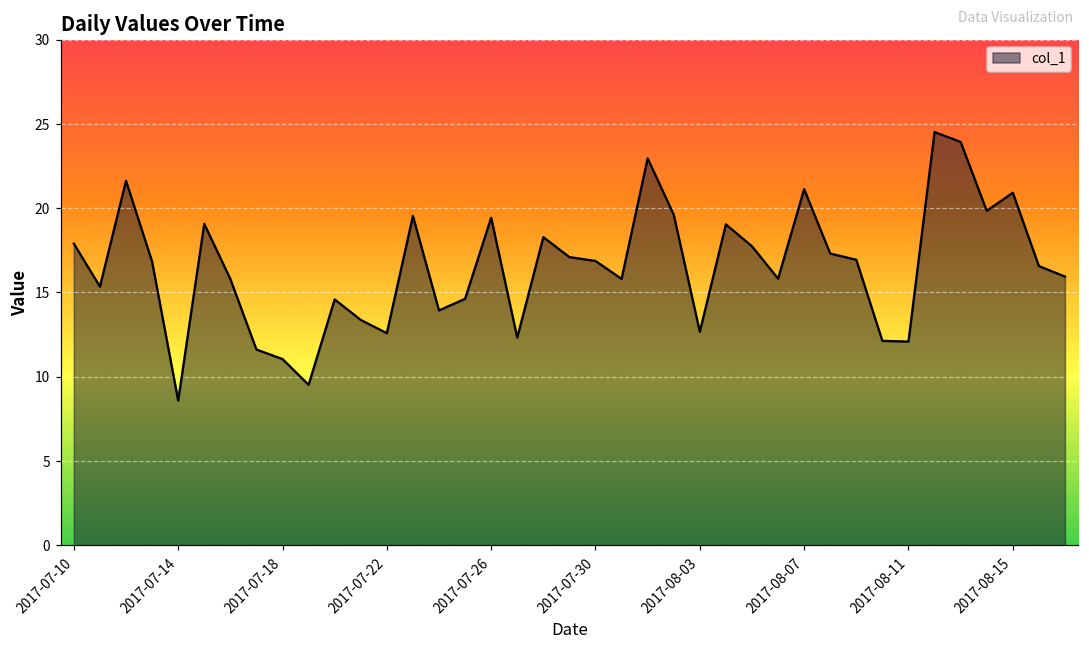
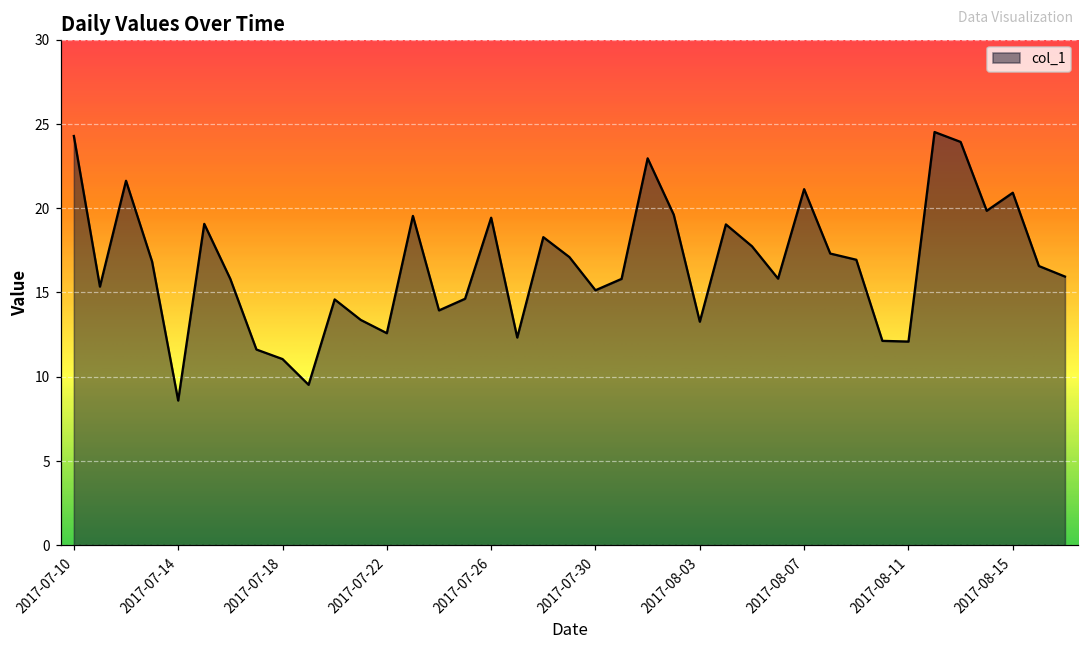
2017-07-10: 17.9 -> 24.3
2017-07-30: 16.9 -> 15.1
2017-08-03: 12.7 -> 13.3
